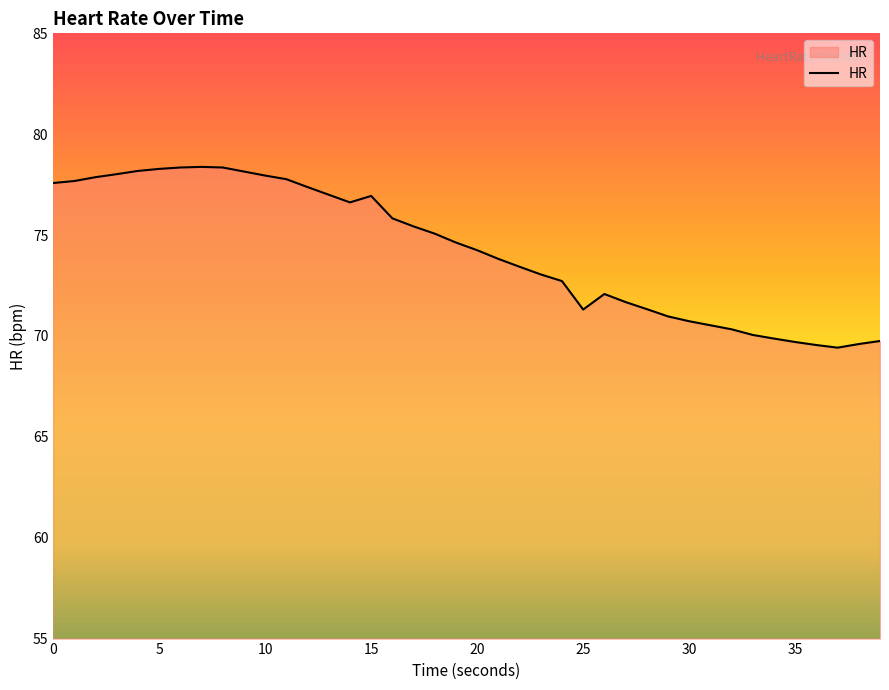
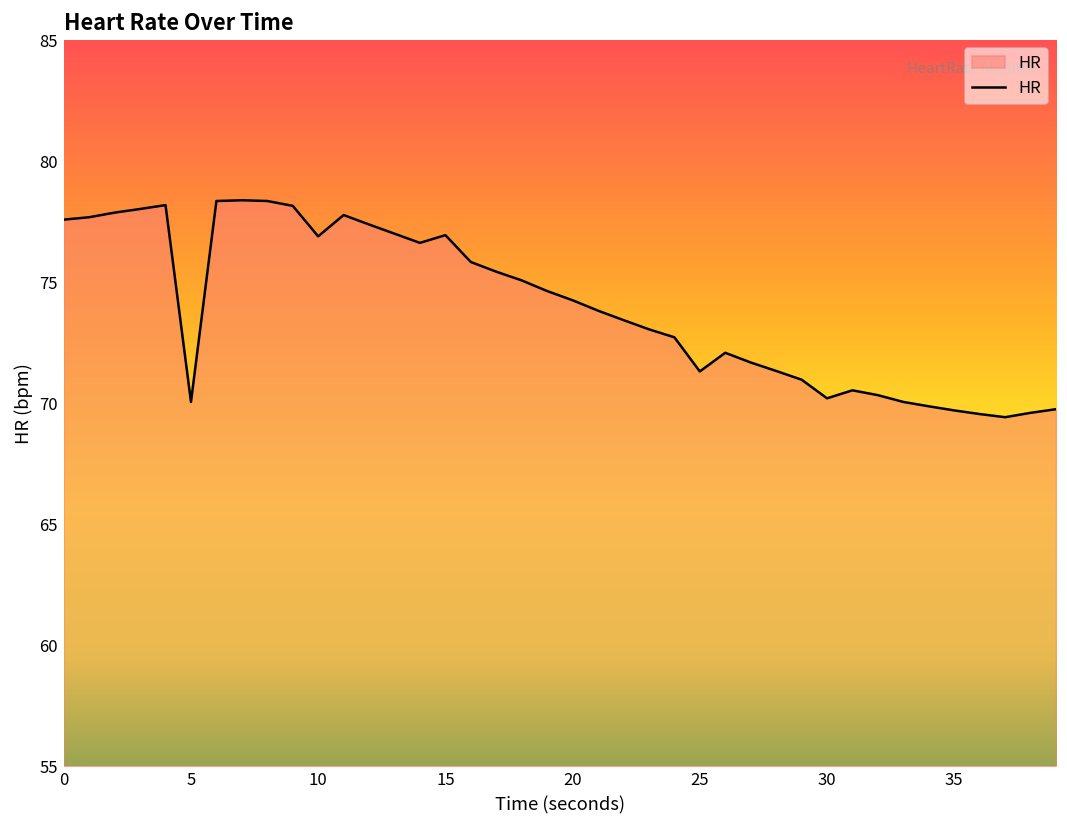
5: 78.3 -> 70.1
10: 78.0 -> 76.9
30: 70.7 -> 70.2
